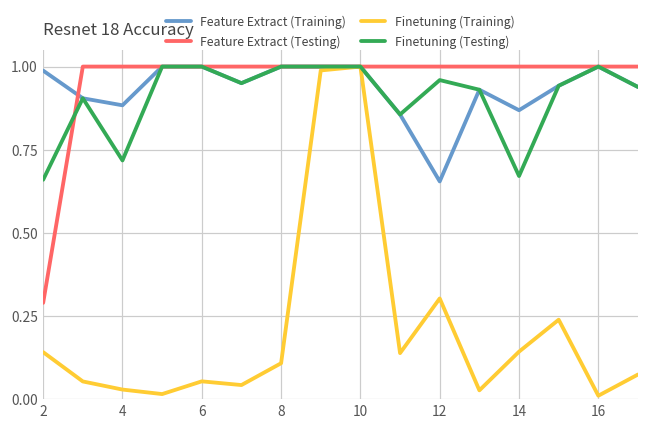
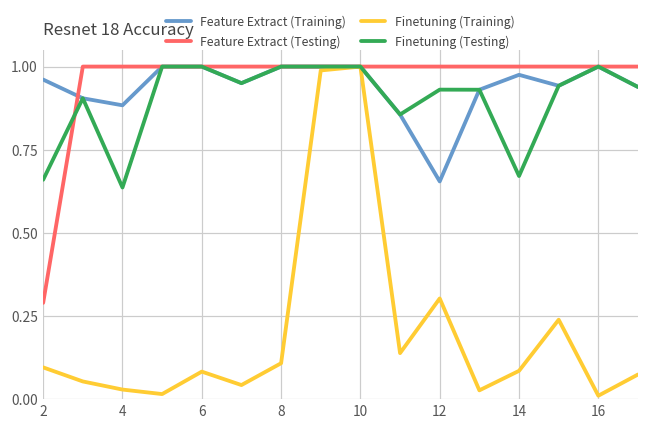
Feature Extract (Training), 2: 0.99 -> 0.96
Finetuning (Training), 2: 0.14 -> 0.10
Finetuning (Testing), 4: 0.72 -> 0.64
Finetuning (Training), 6: 0.05 -> 0.08
Finetuning (Testing), 12: 0.96 -> 0.93
Feature Extract (Training), 14: 0.87 -> 0.98
Finetuning (Training), 14: 0.14 -> 0.09
